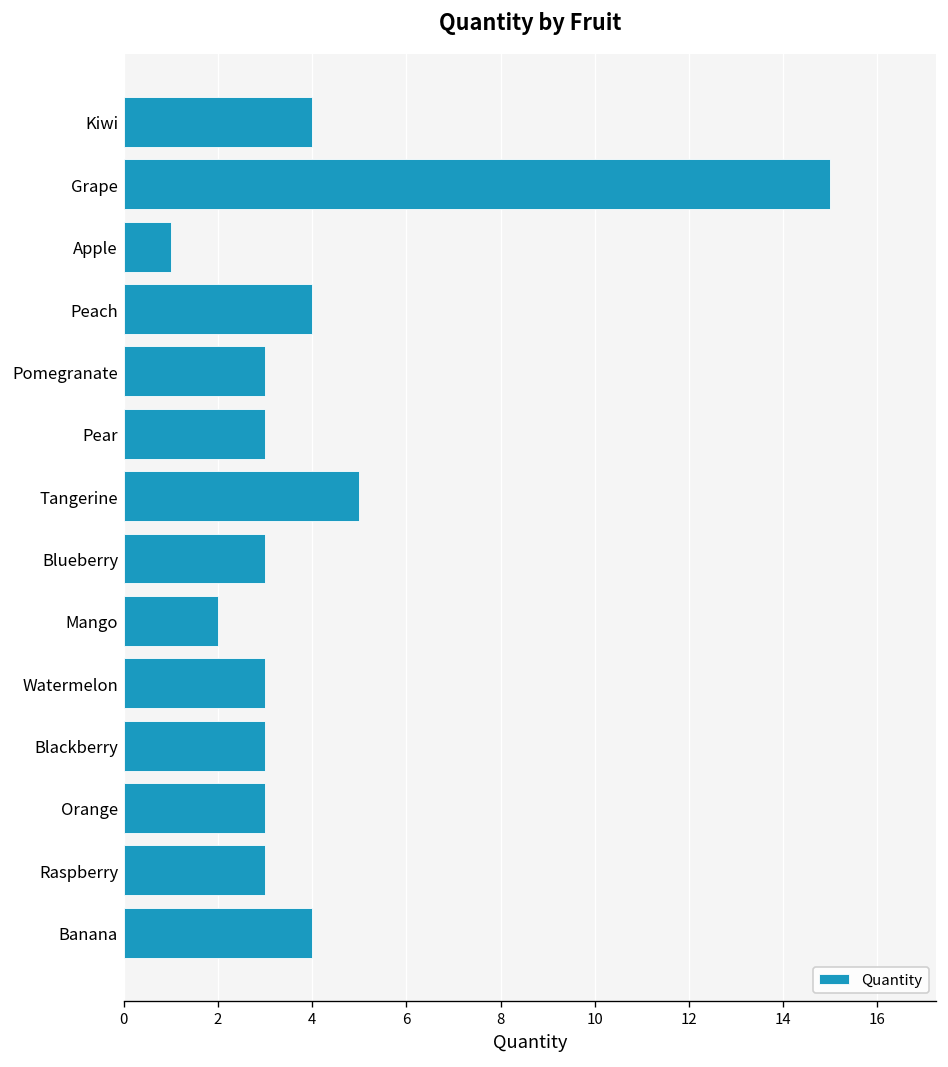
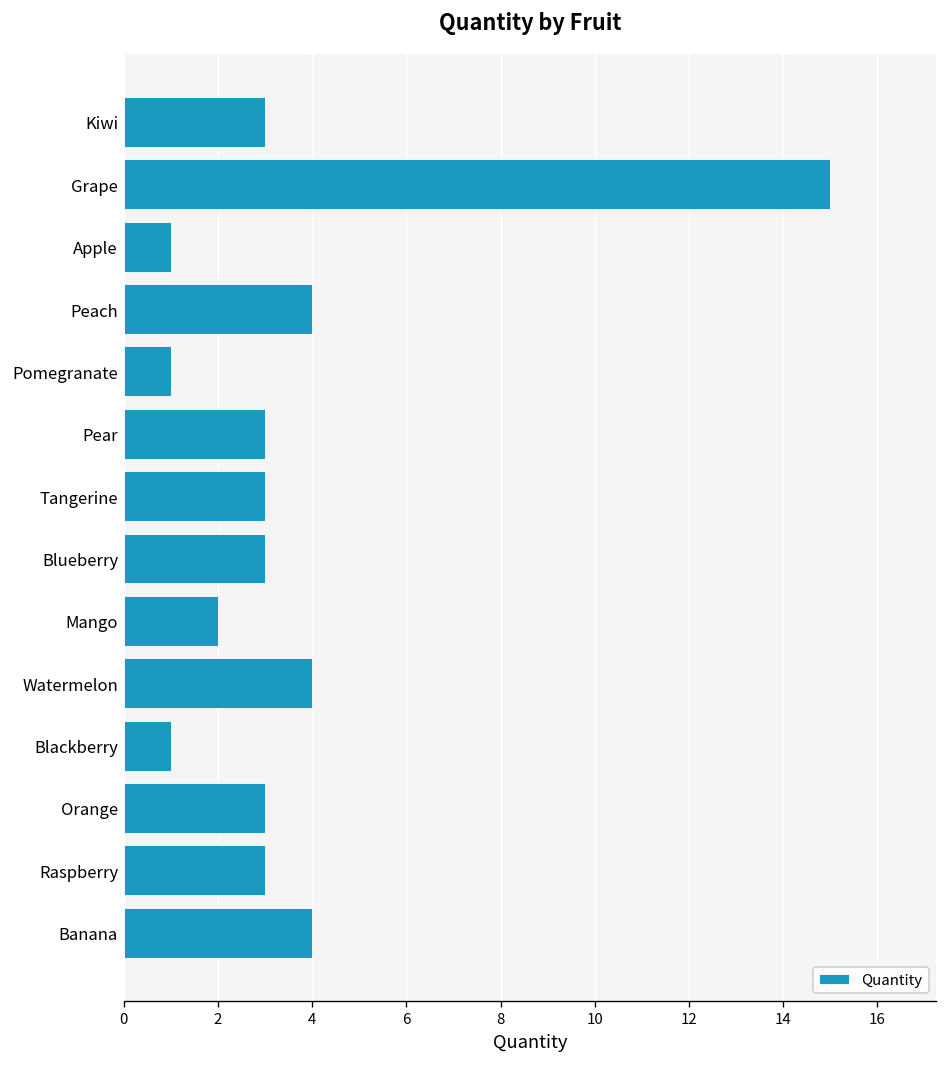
Kiwi: 4 -> 3
Pomegranate: 3 -> 1
Tangerine: 5 -> 3
Watermelon: 3 -> 4
Blackberry: 3 -> 1
